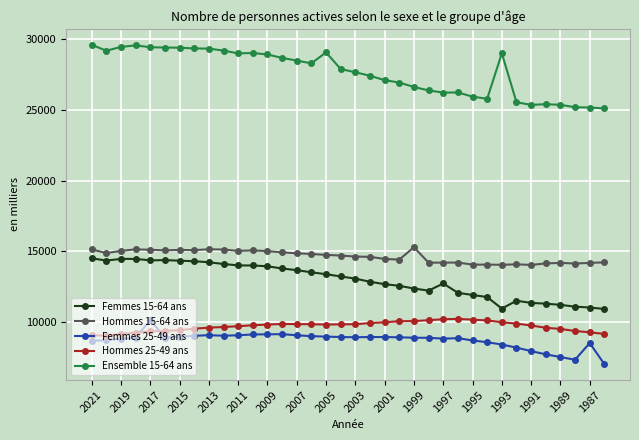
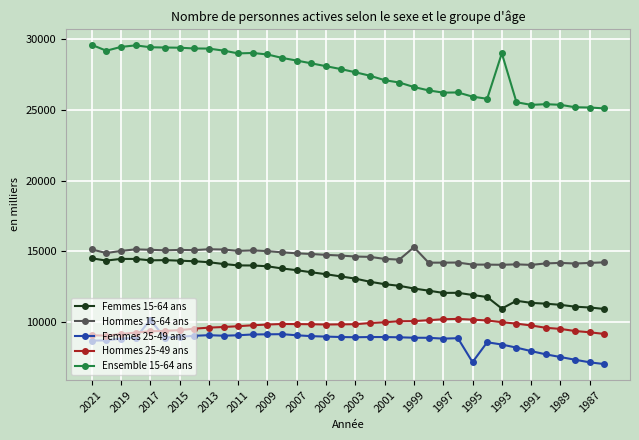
Ensemble 15-64 ans, 2005: 29100 -> 28100
Femmes 15-64 ans, 1997: 12700 -> 12000
Femmes 25-49 ans, 1995: 8700 -> 7100
Femmes 25-49 ans, 1987: 8500 -> 7100
